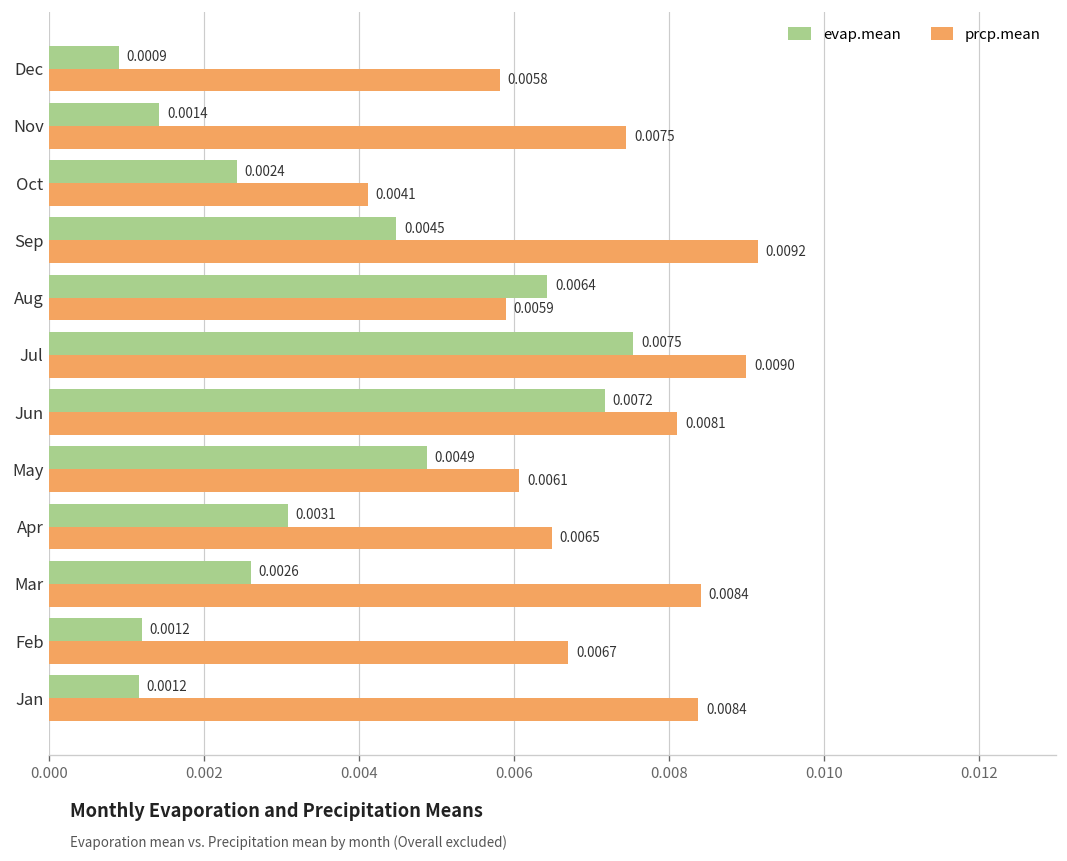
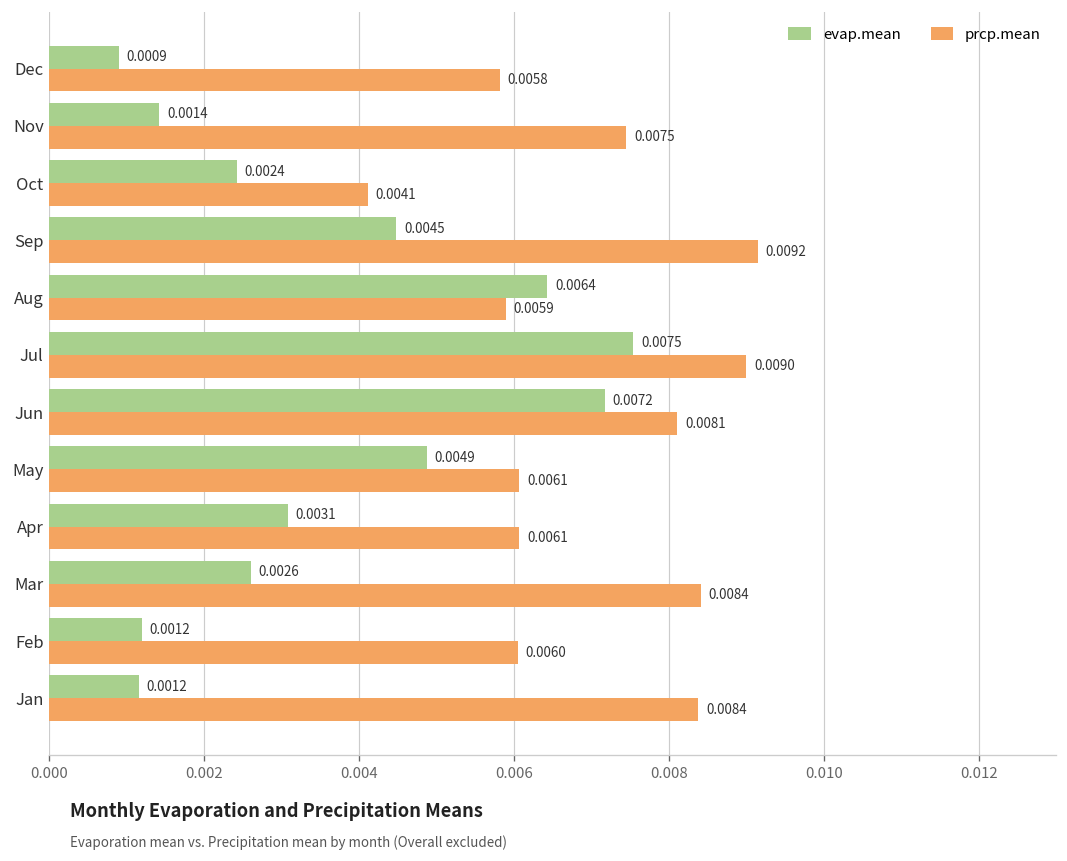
prcp.mean, Apr: 0.0065 -> 0.0061
prcp.mean, Feb: 0.0067 -> 0.0060
